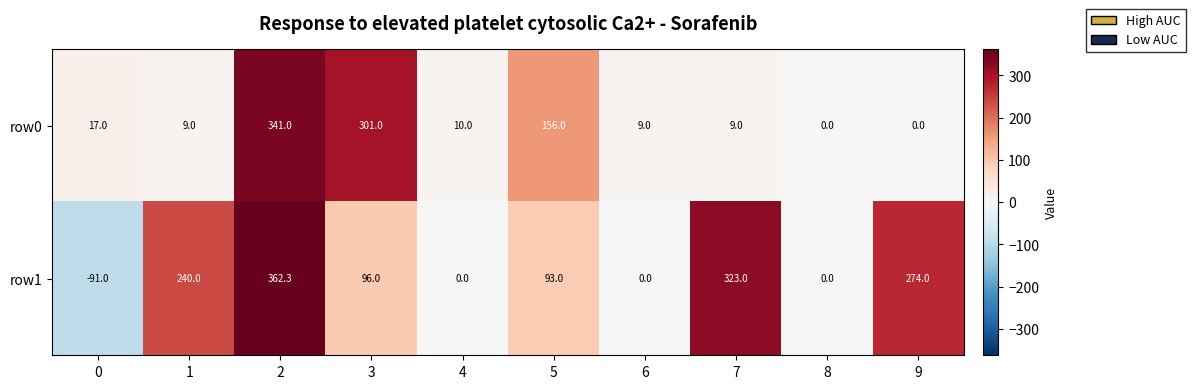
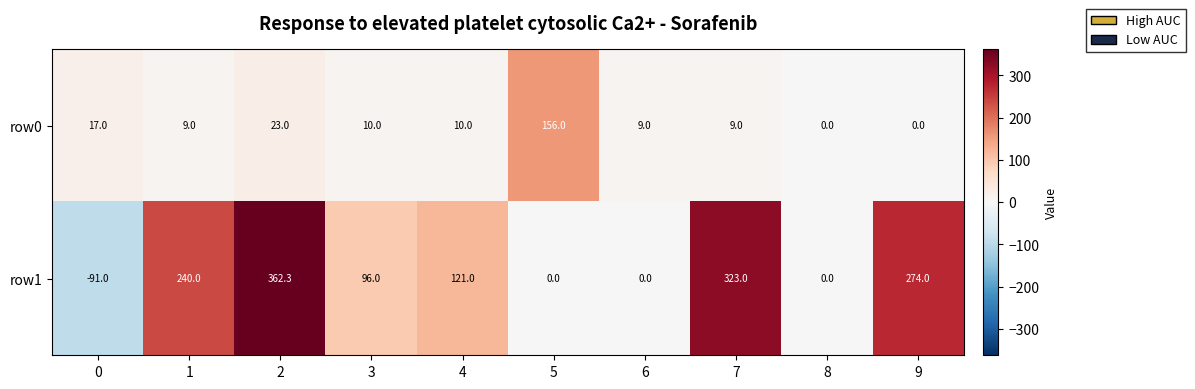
row0, 2: 341.0 -> 23.0
row0, 3: 301.0 -> 10.0
row1, 4: 0.0 -> 121.0
row1, 5: 93.0 -> 0.0
